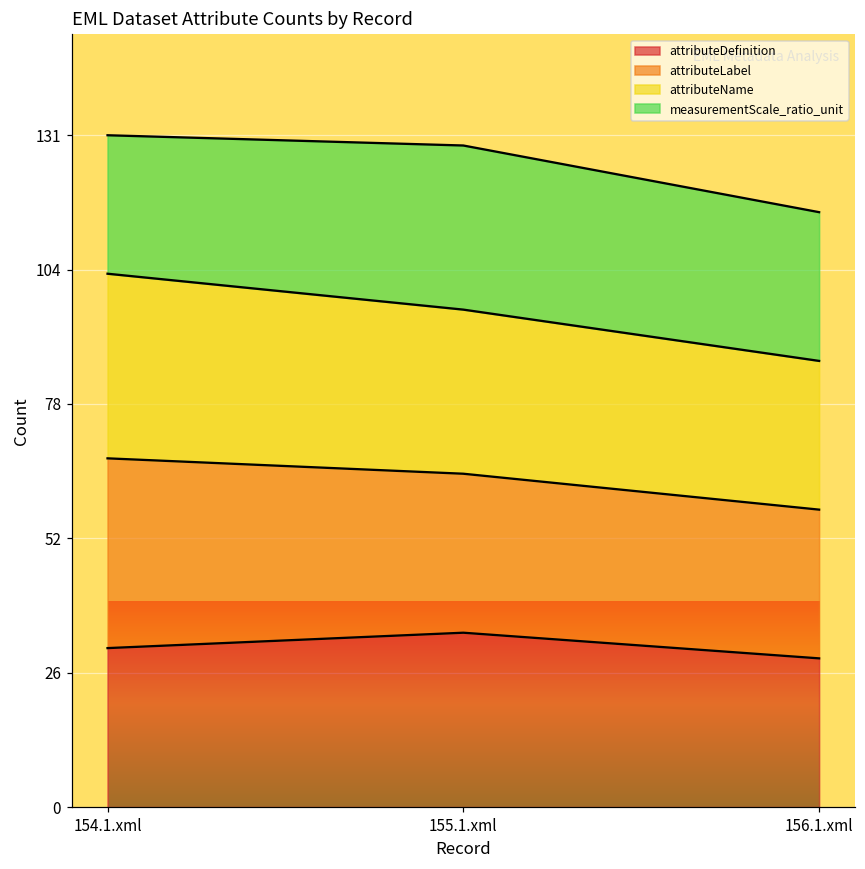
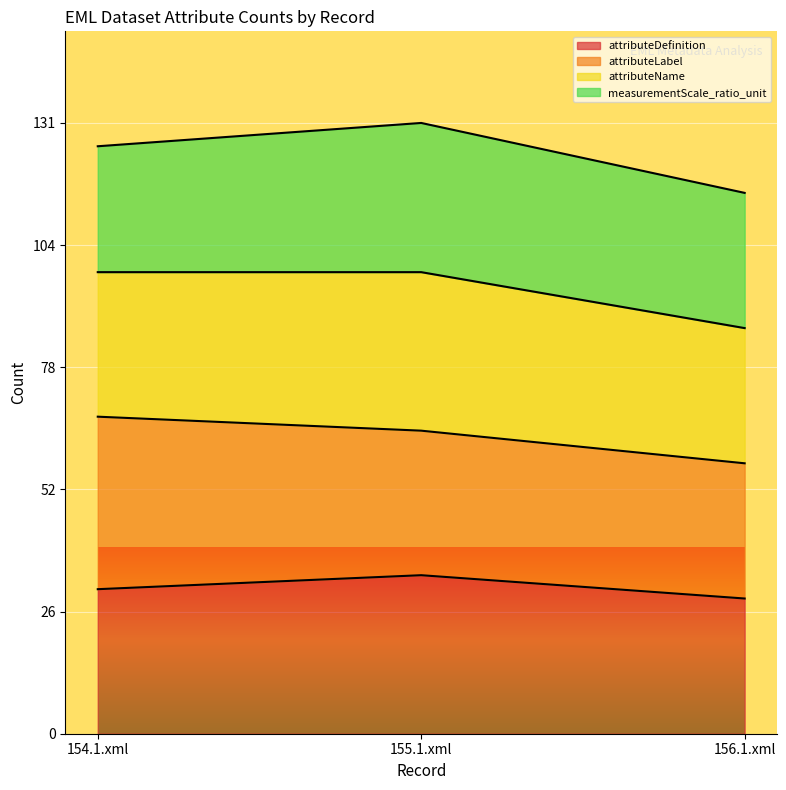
attributeName, 154.1.xml: 36 -> 31
attributeName, 155.1.xml: 32 -> 34
